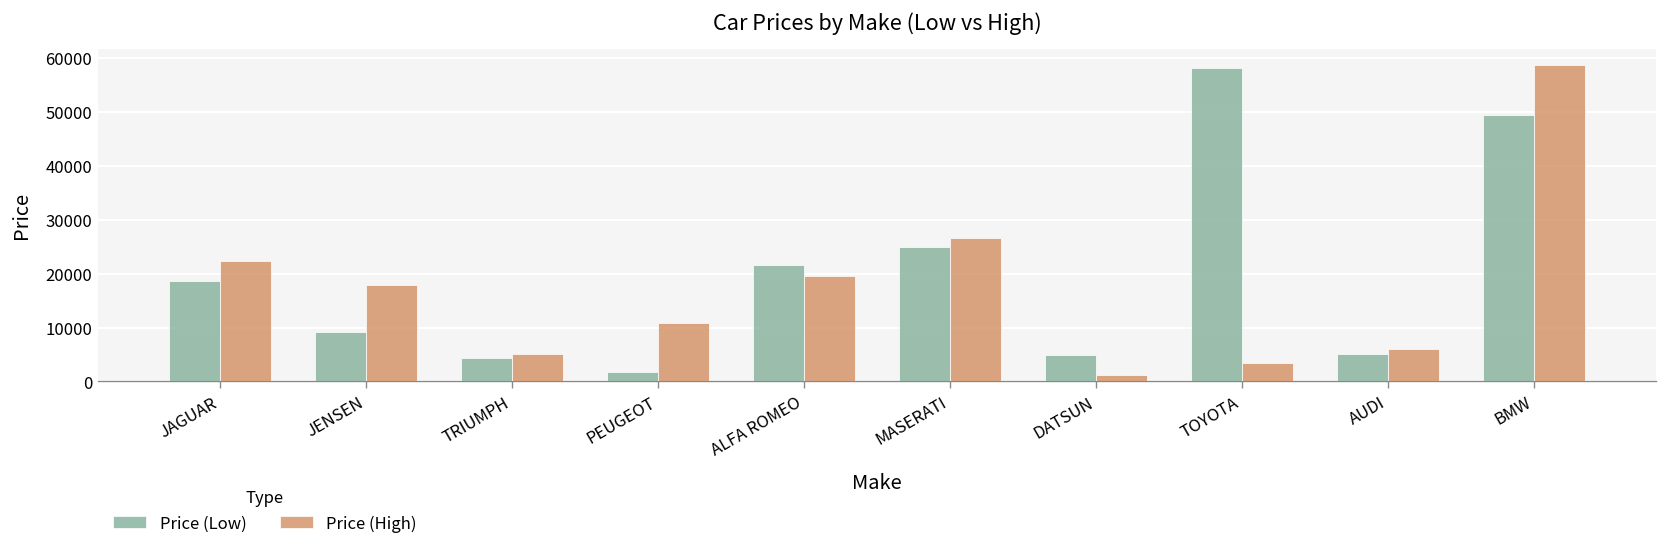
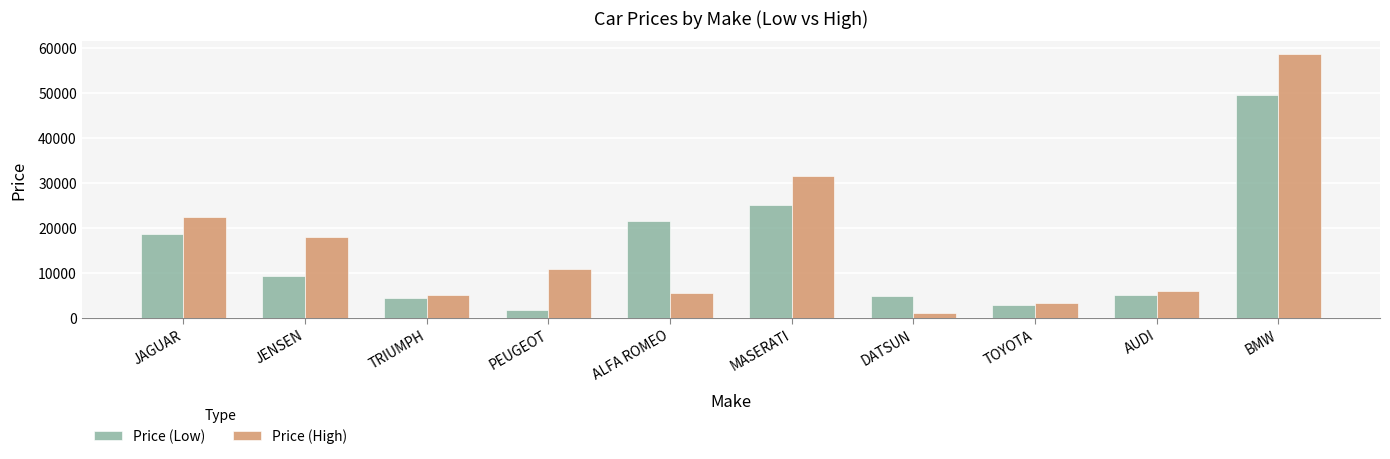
Price (High), ALFA ROMEO: 20000 -> 5000
Price (High), MASERATI: 27000 -> 32000
Price (Low), TOYOTA: 58000 -> 3000
